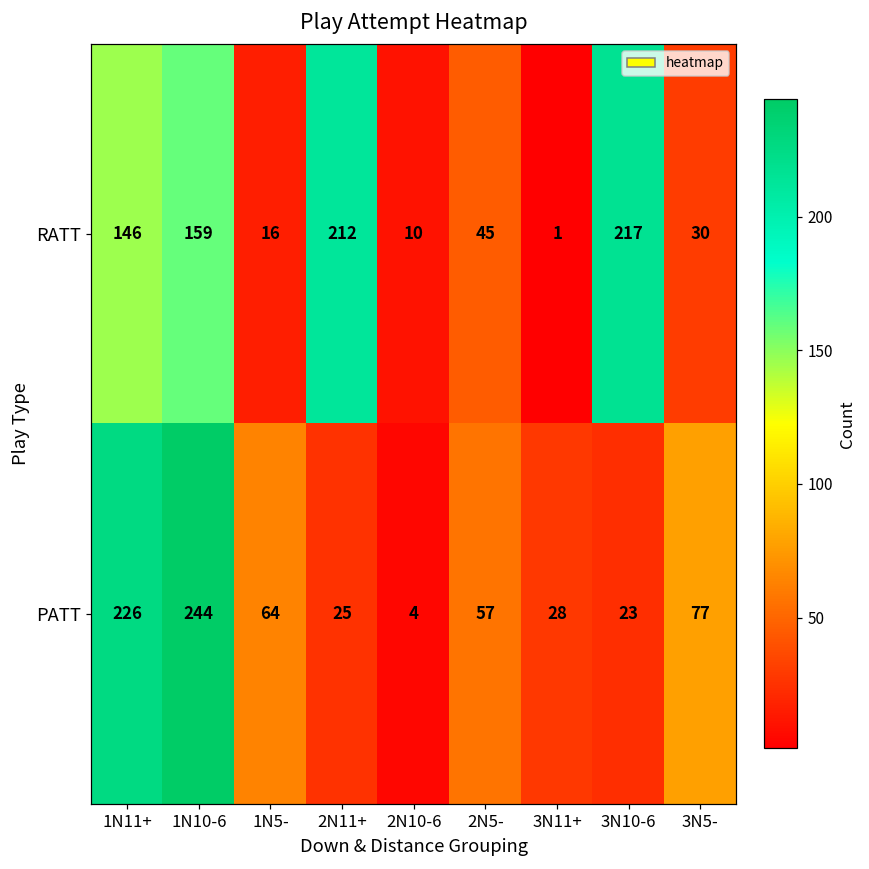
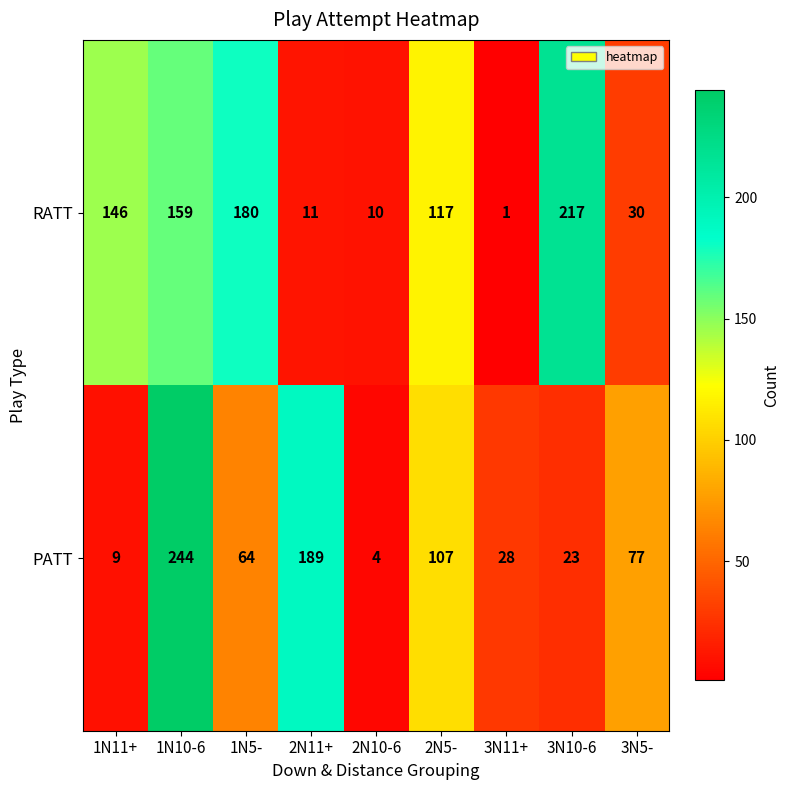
RATT, 1N5-: 16 -> 180
RATT, 2N11+: 212 -> 11
RATT, 2N5-: 45 -> 117
PATT, 1N11+: 226 -> 9
PATT, 2N11+: 25 -> 189
PATT, 2N5-: 57 -> 107
